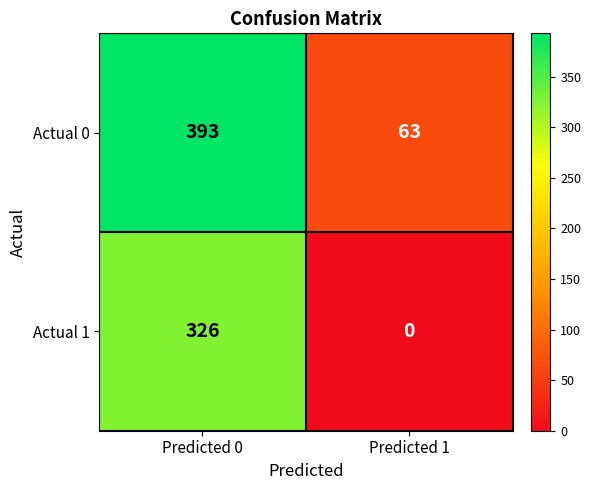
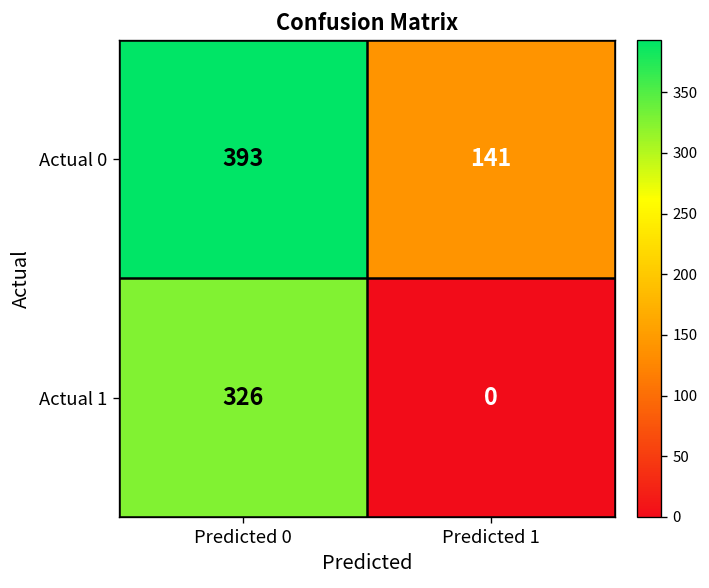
Actual 0, Predicted 1: 63 -> 141
